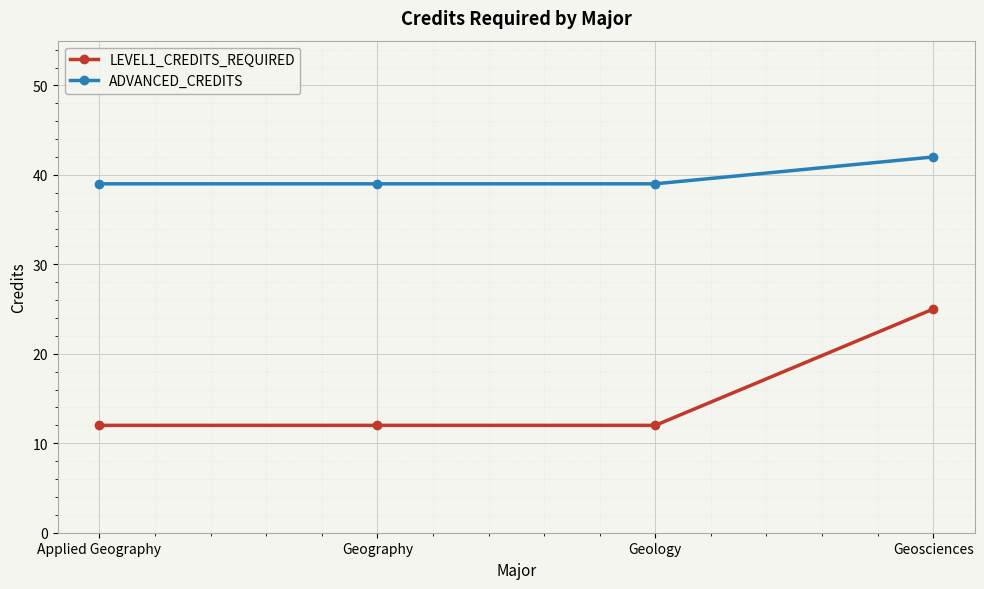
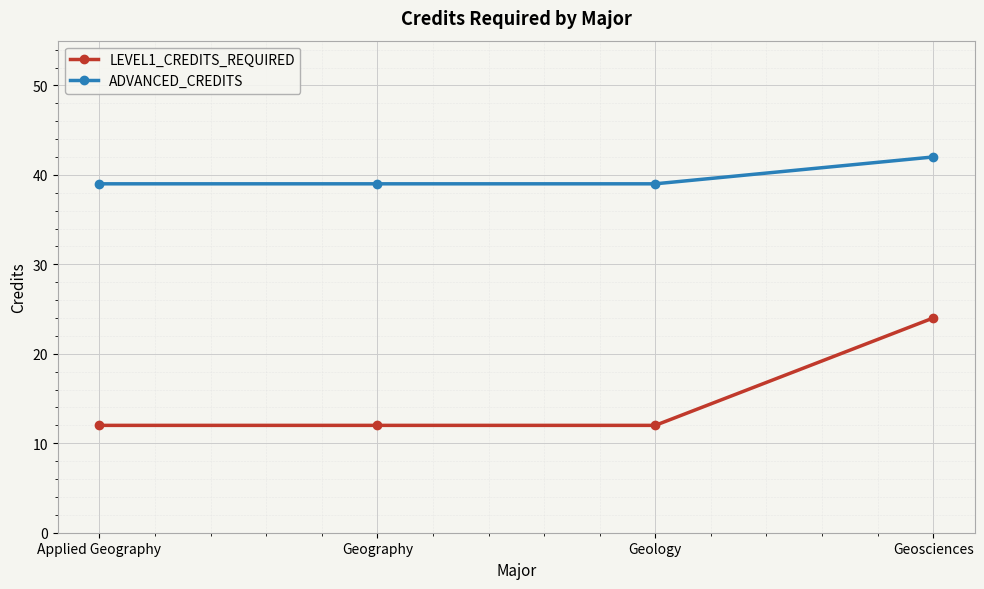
LEVEL1_CREDITS_REQUIRED, Geosciences: 25 -> 24
